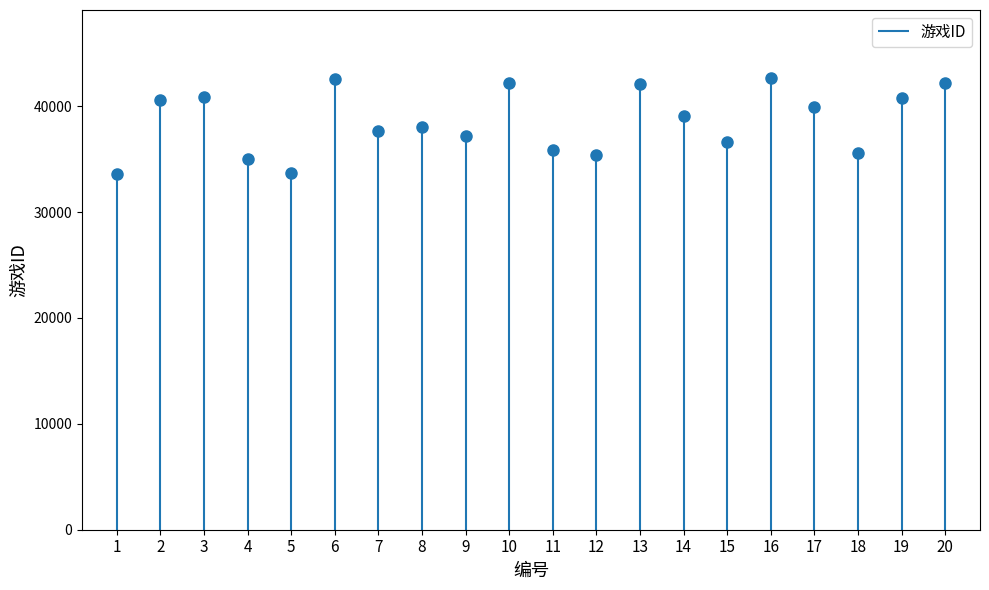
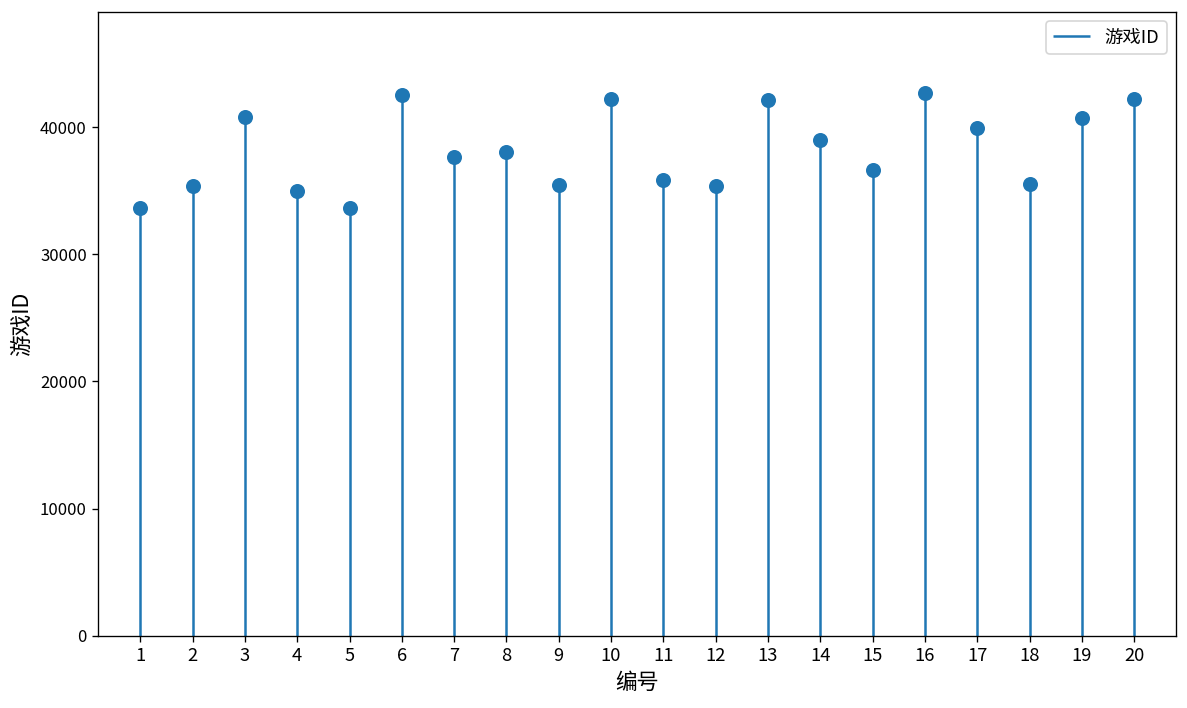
2: 40600 -> 35400
9: 37200 -> 35500
